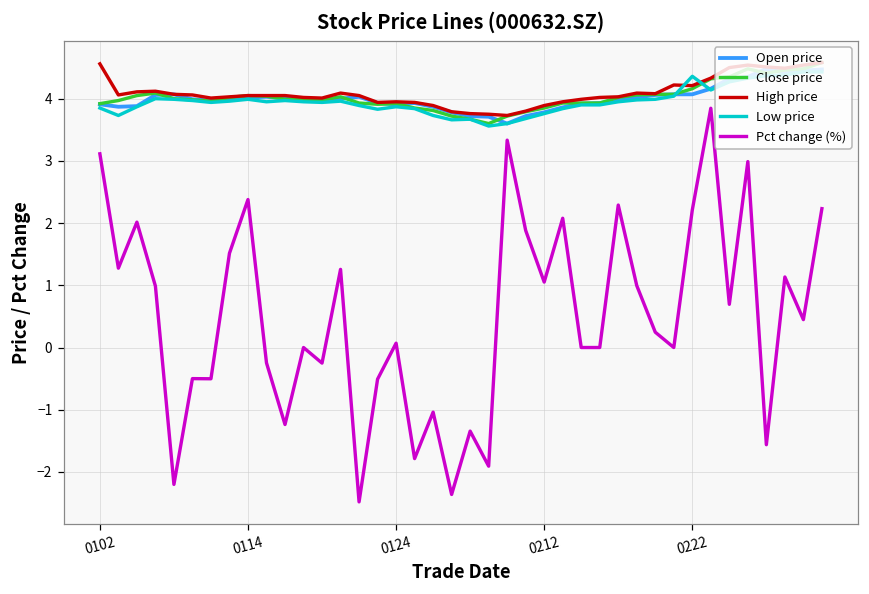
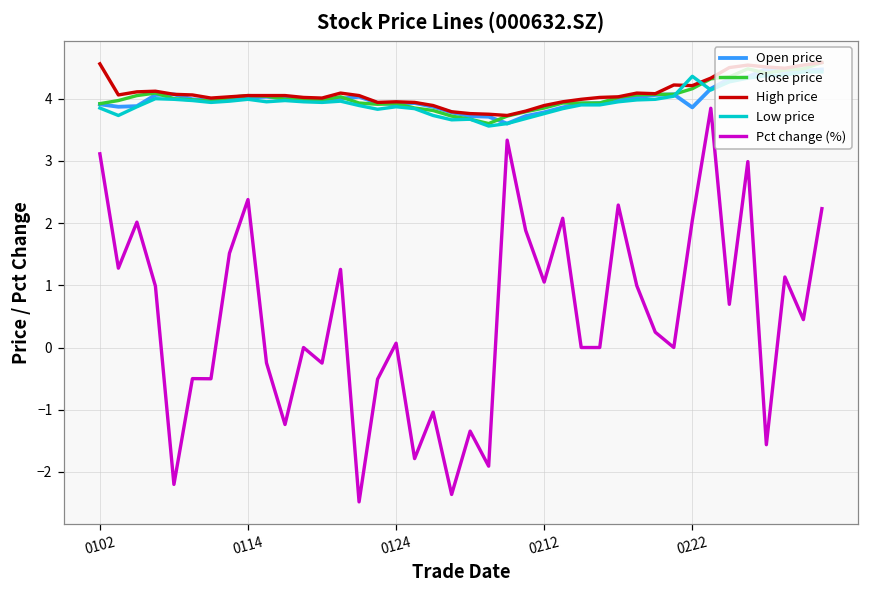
Open price, 0222: 4.1 -> 3.9
Pct change (%), 0222: 2.2 -> 2.0
